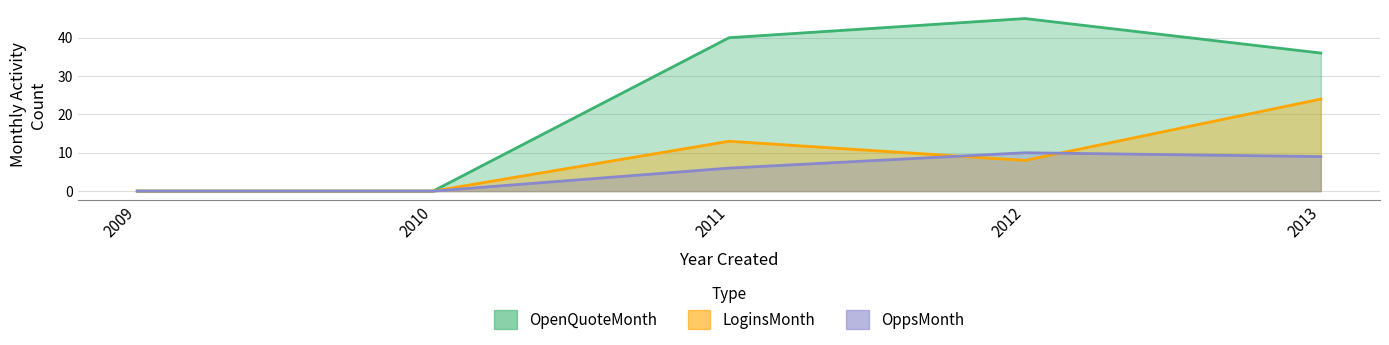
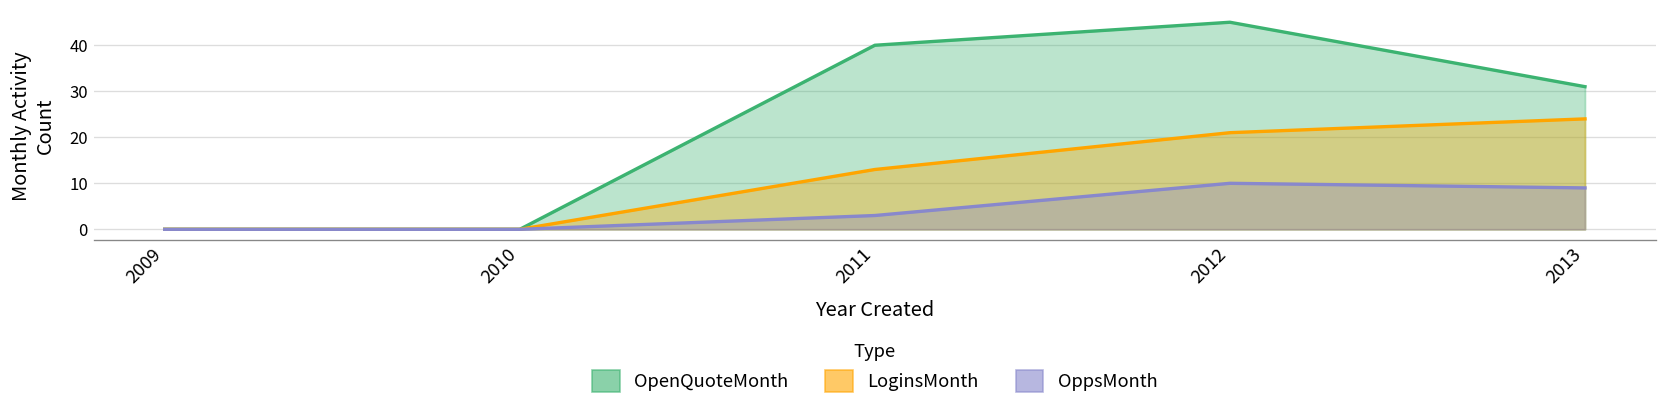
OppsMonth, 2011: 6 -> 3
LoginsMonth, 2012: 8 -> 21
OpenQuoteMonth, 2013: 36 -> 31
